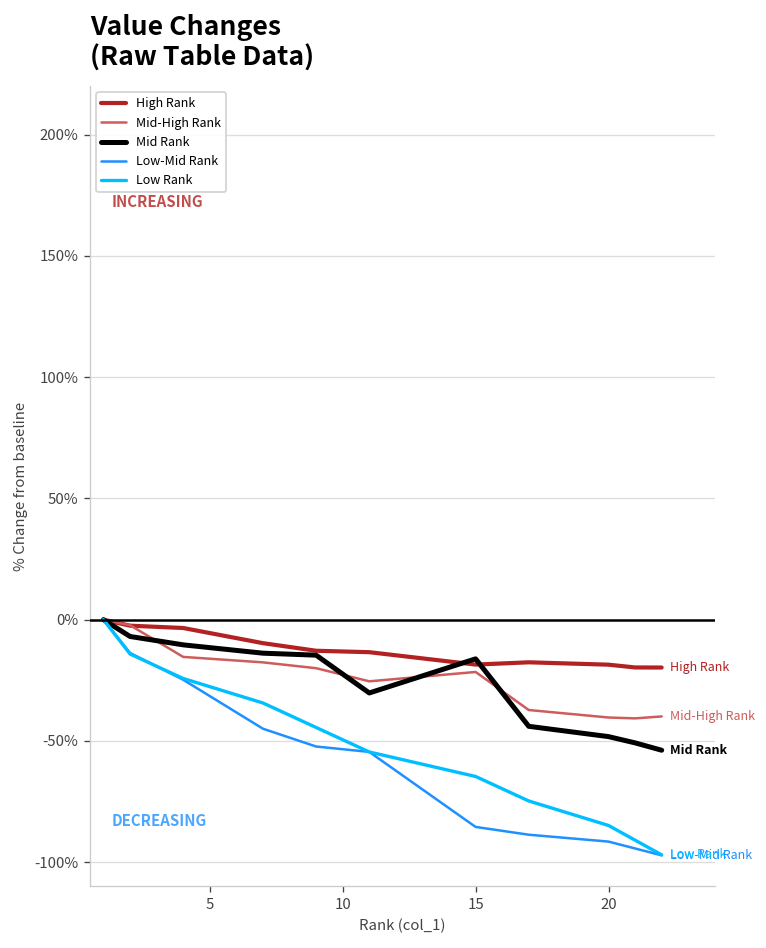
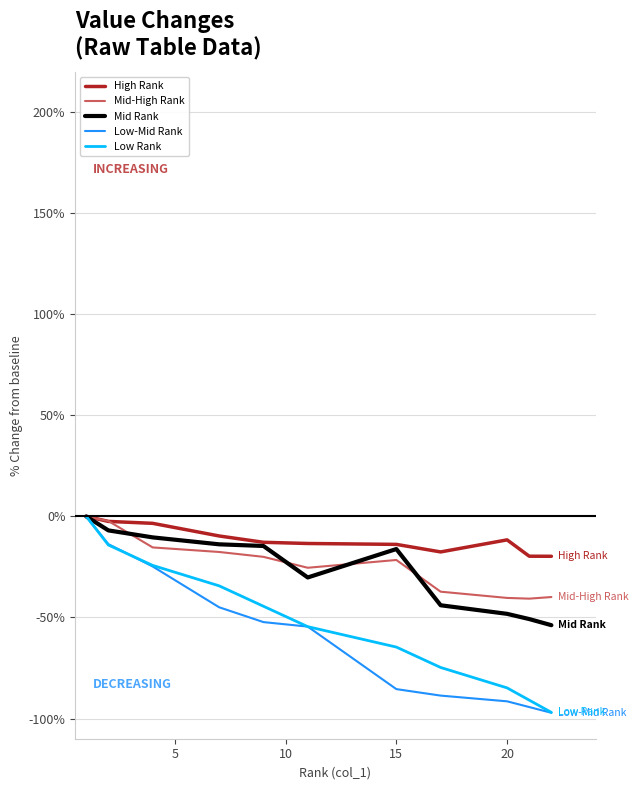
High Rank, 15: -19% -> -14%
High Rank, 20: -19% -> -12%
